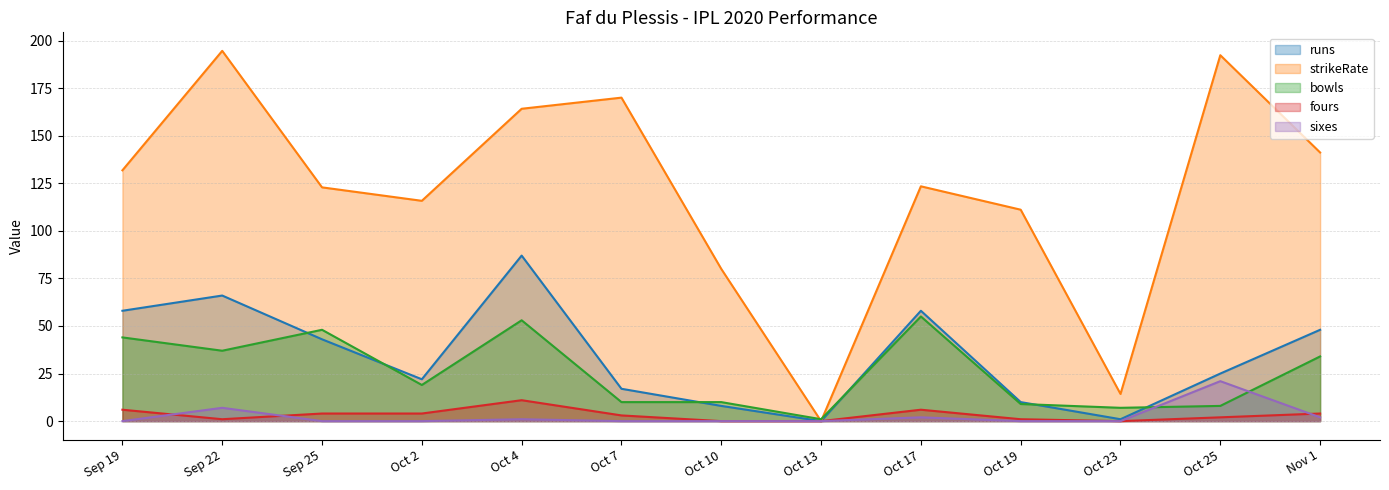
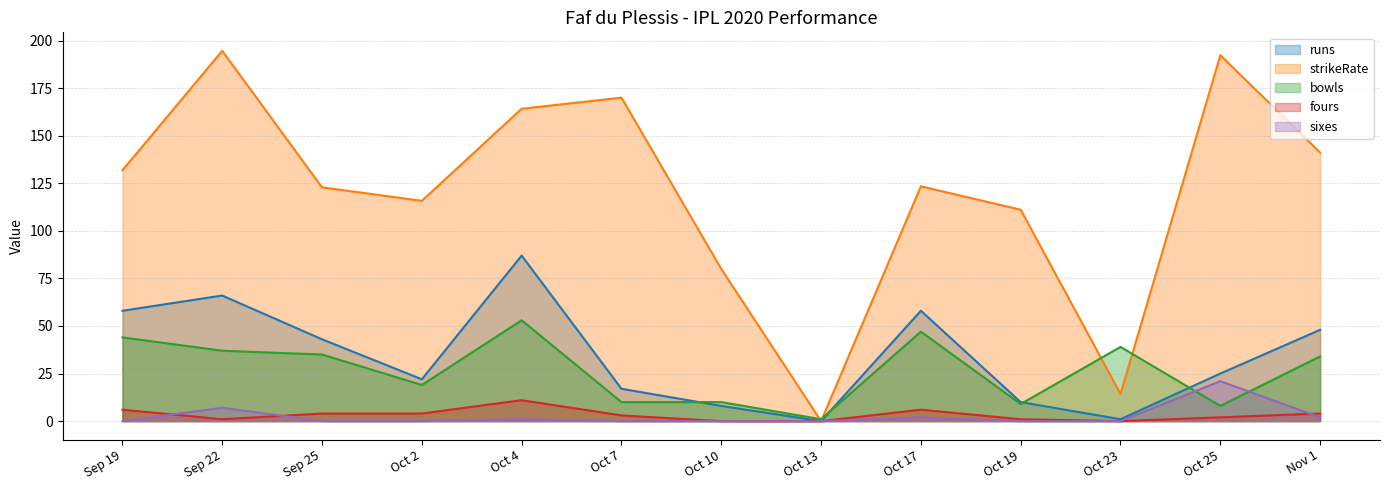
bowls, Sep 25: 48 -> 35
bowls, Oct 17: 55 -> 47
bowls, Oct 23: 7 -> 39
